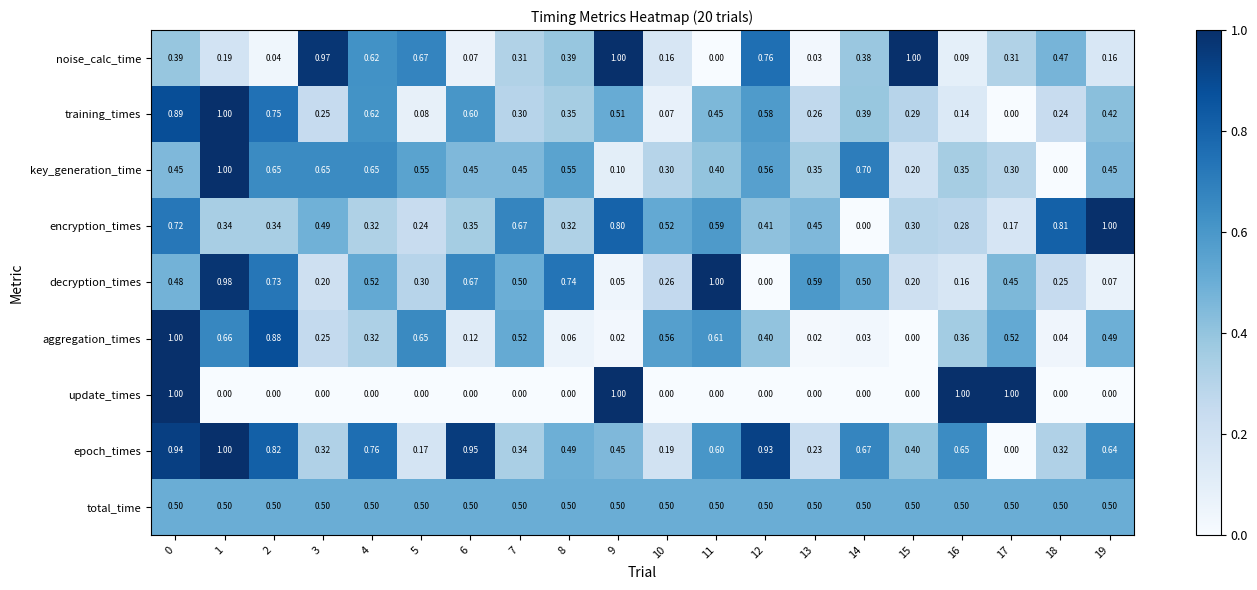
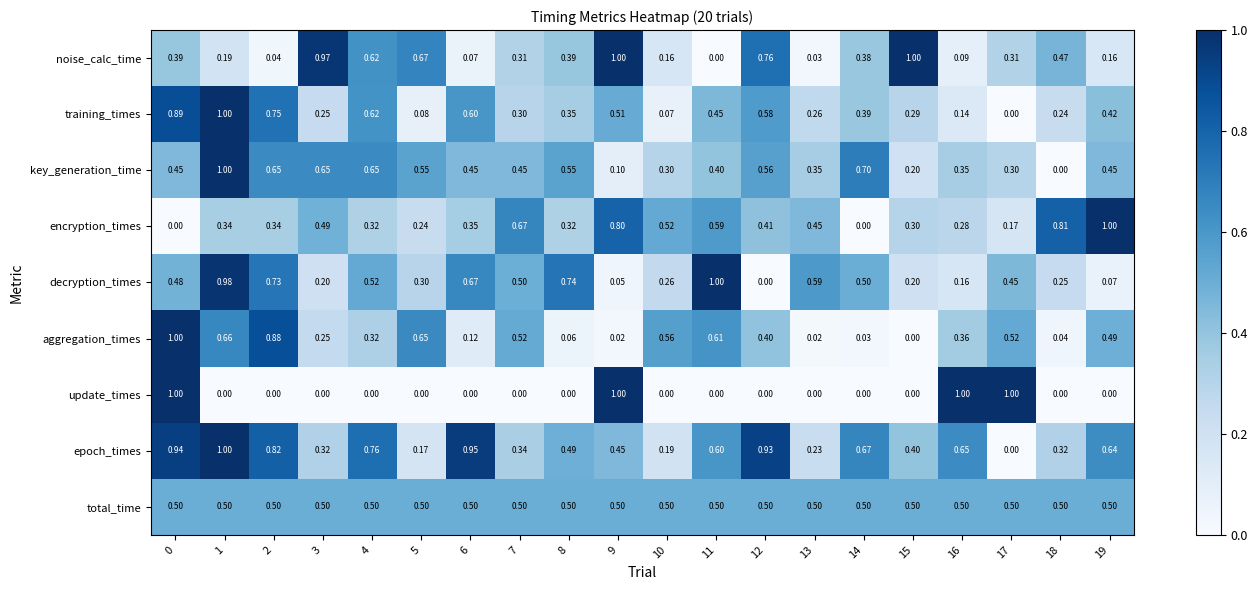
encryption_times, 0: 0.72 -> 0.00
